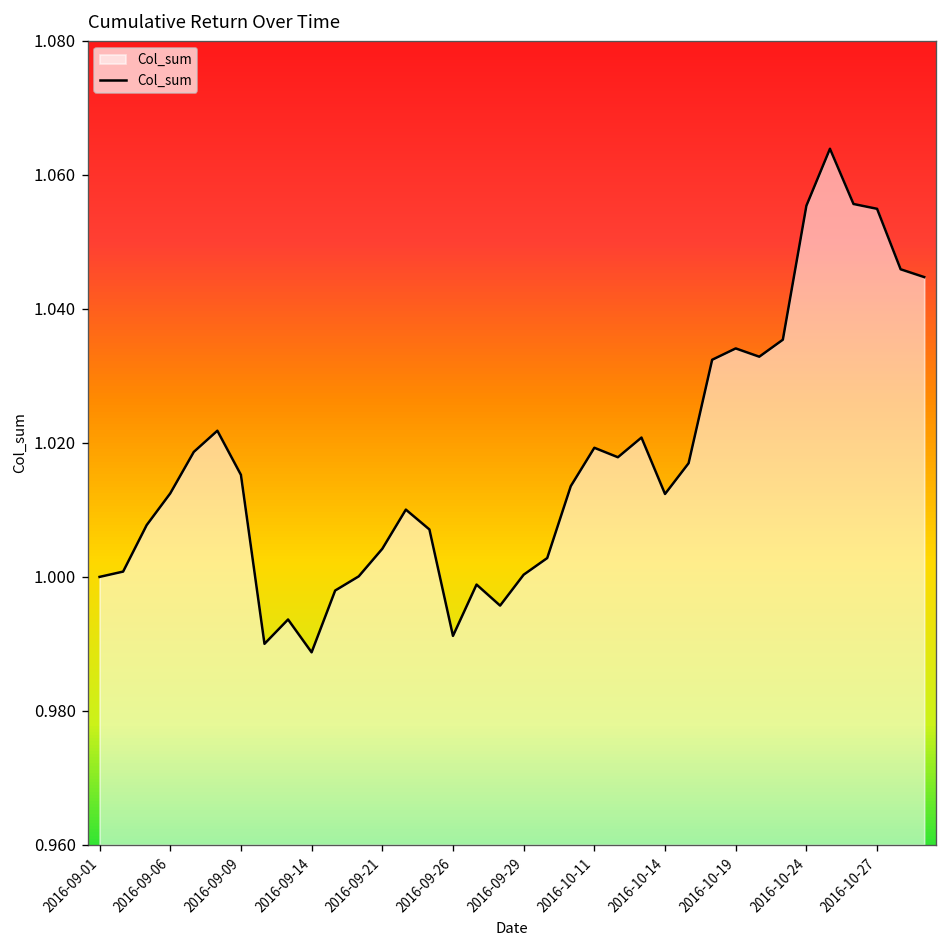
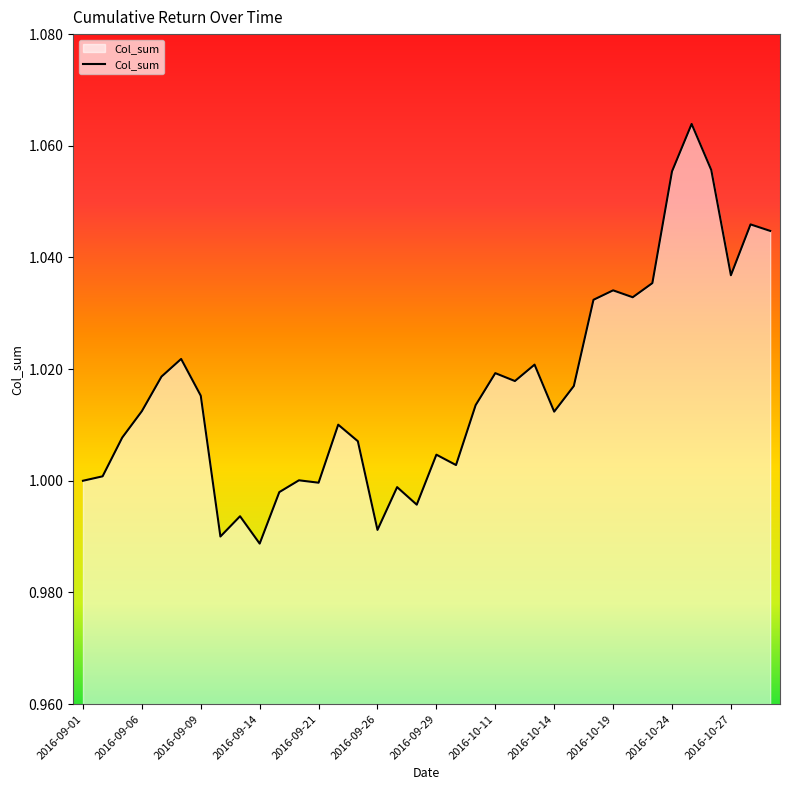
2016-09-21: 1.004 -> 1.000
2016-09-29: 1.000 -> 1.005
2016-10-27: 1.055 -> 1.037
